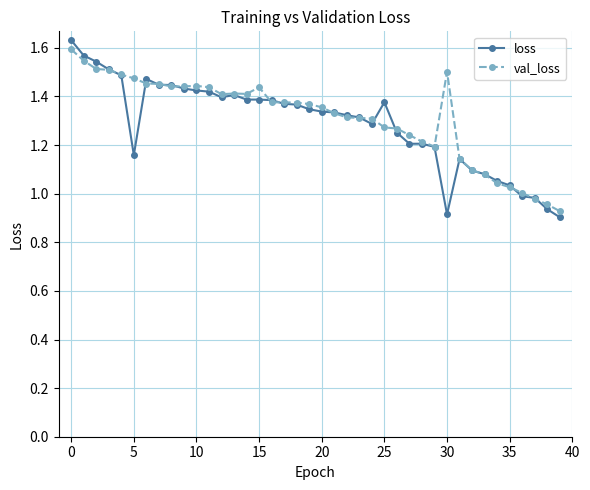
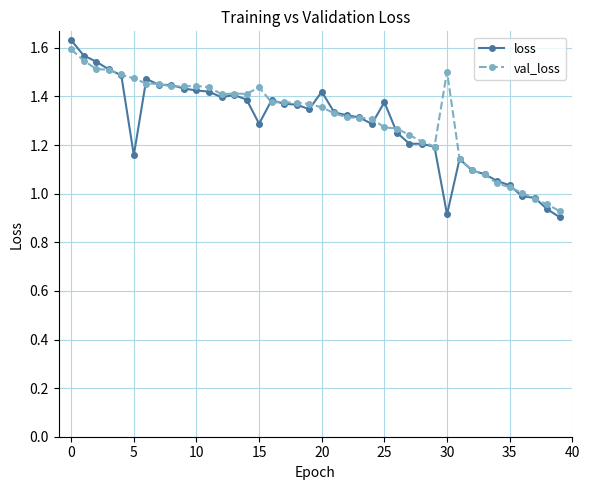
loss, 15: 1.39 -> 1.29
loss, 20: 1.34 -> 1.42
